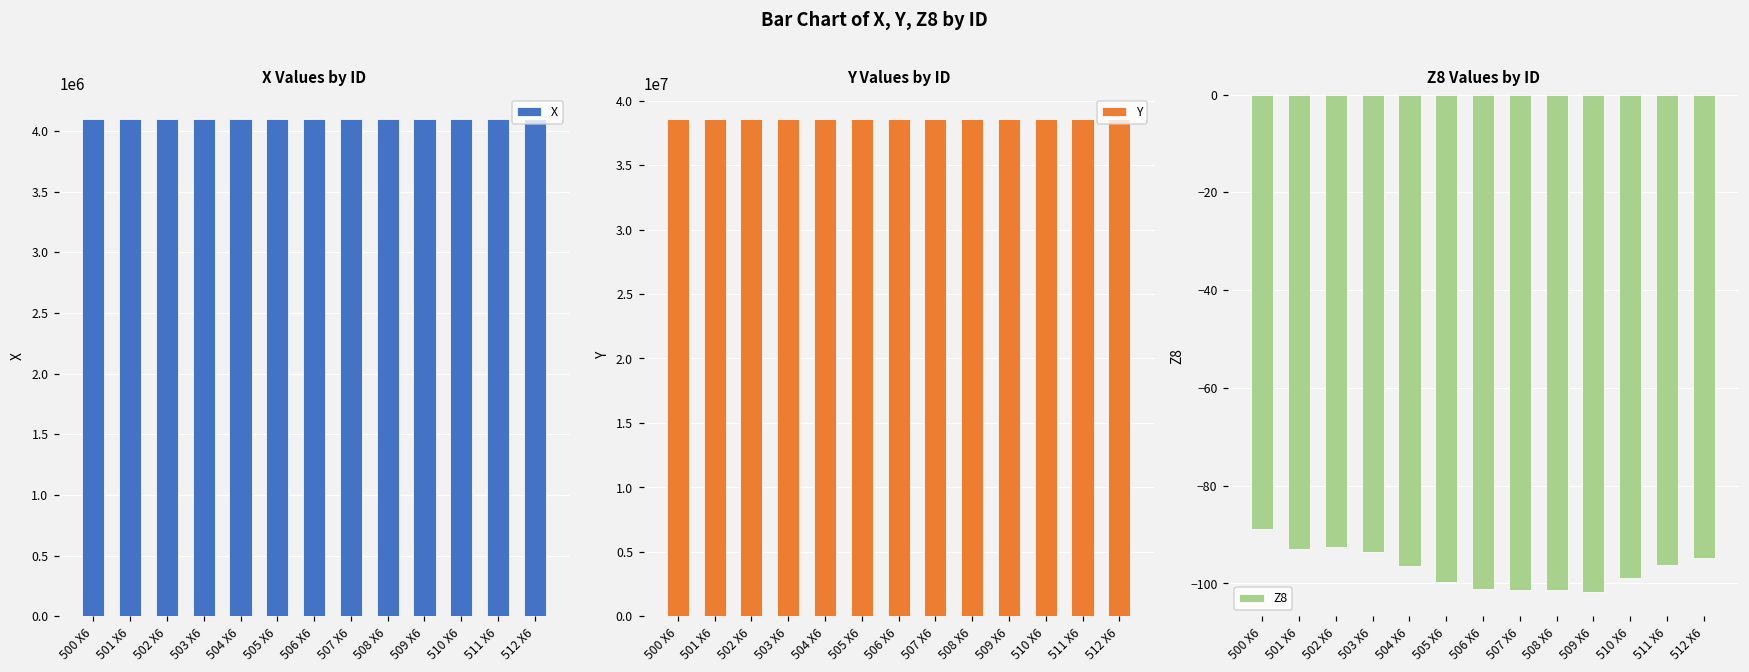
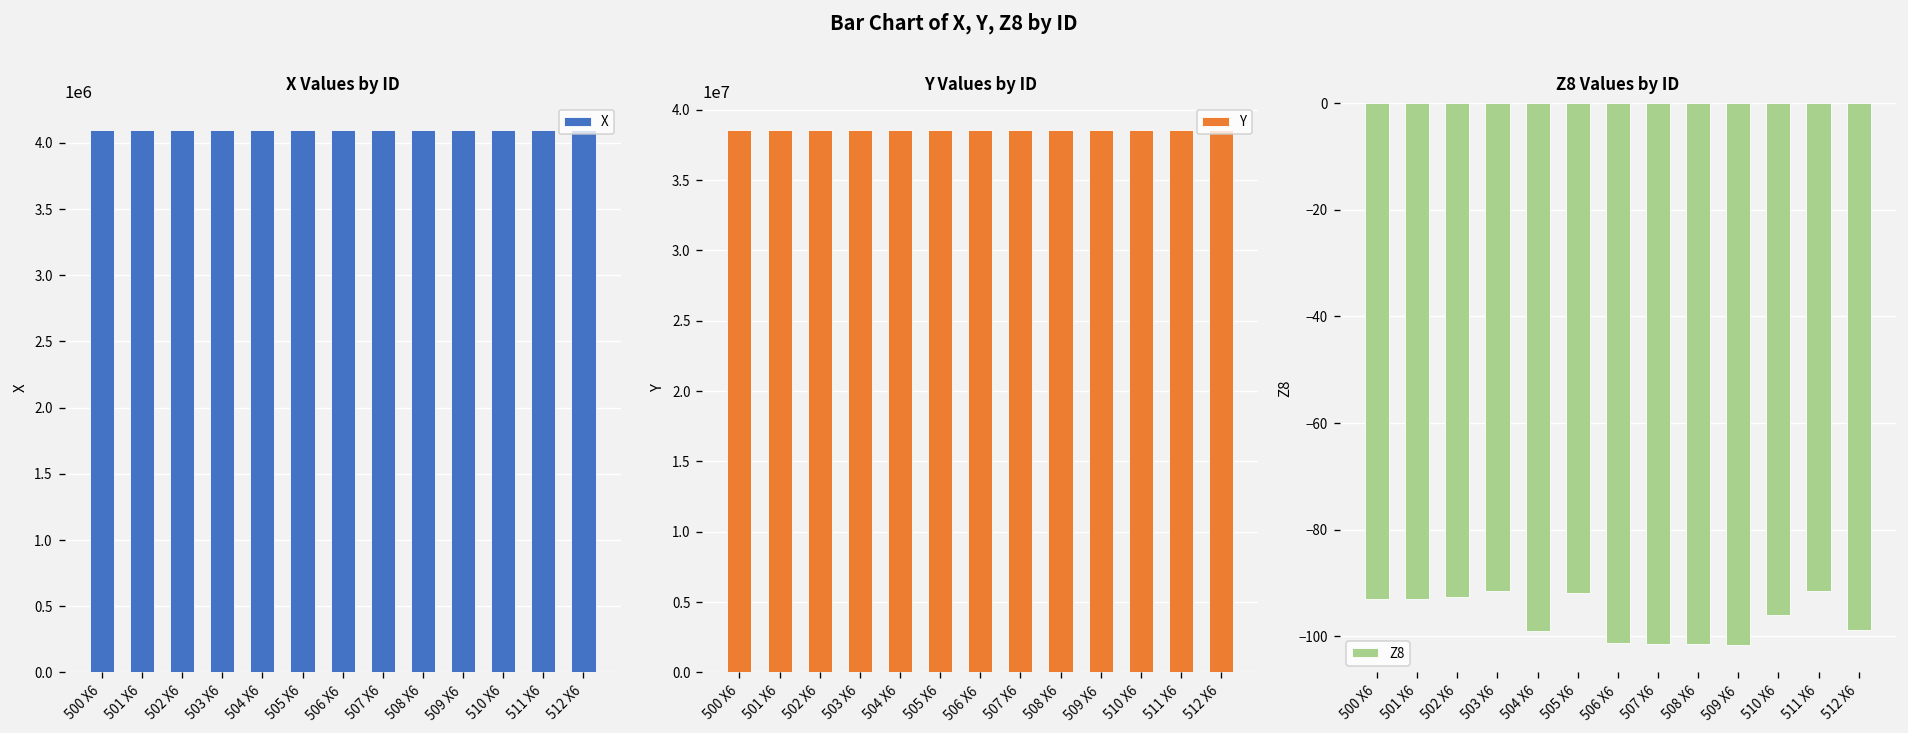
Z8 Values by ID, 500 X6: -89 -> -93
Z8 Values by ID, 503 X6: -94 -> -92
Z8 Values by ID, 504 X6: -97 -> -99
Z8 Values by ID, 505 X6: -100 -> -92
Z8 Values by ID, 510 X6: -99 -> -96
Z8 Values by ID, 511 X6: -96 -> -91
Z8 Values by ID, 512 X6: -95 -> -99
